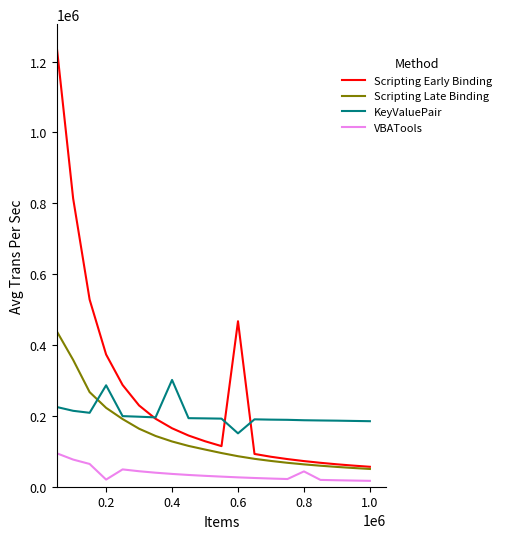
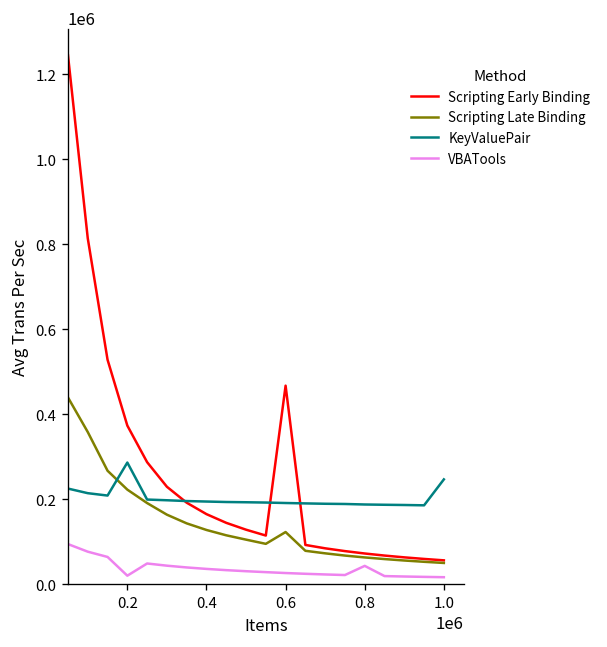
KeyValuePair, 0.4: 300000 -> 190000
Scripting Late Binding, 0.6: 90000 -> 120000
KeyValuePair, 0.6: 150000 -> 190000
KeyValuePair, 1.0: 180000 -> 250000
